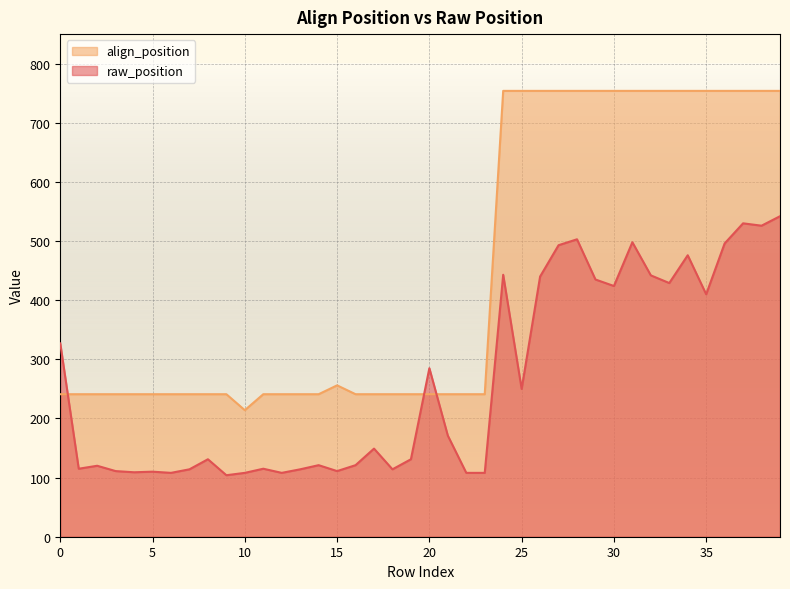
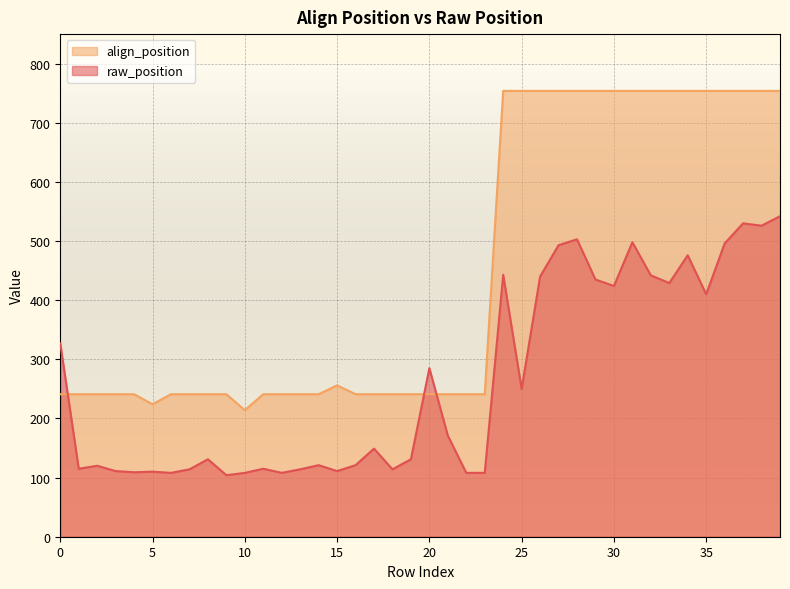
align_position, 5: 240 -> 220
